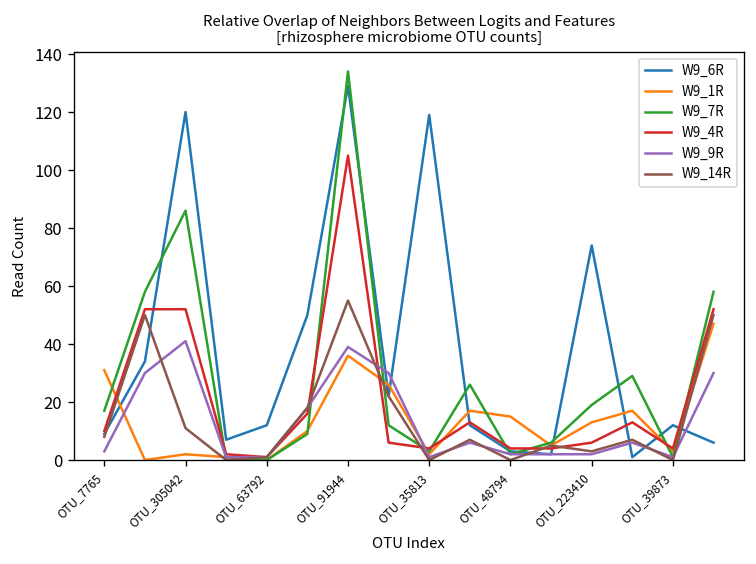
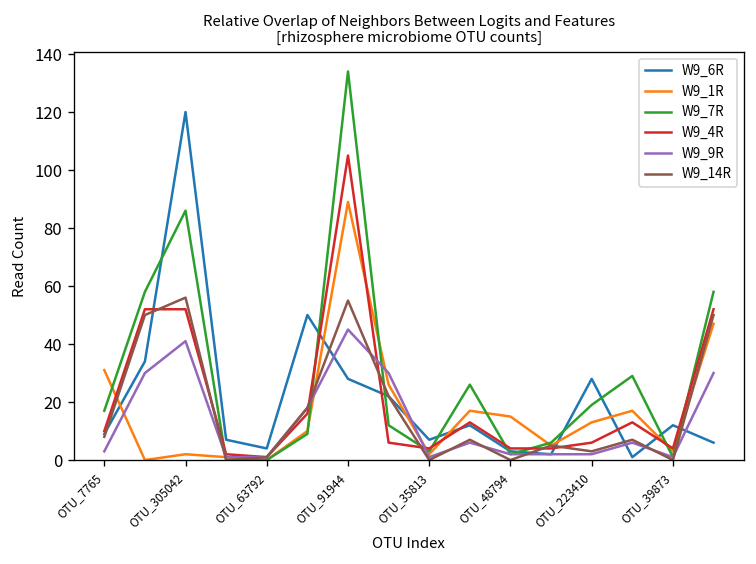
W9_14R, OTU_305042: 11 -> 56
W9_6R, OTU_63792: 12 -> 4
W9_6R, OTU_91944: 129 -> 28
W9_1R, OTU_91944: 36 -> 89
W9_9R, OTU_91944: 39 -> 45
W9_6R, OTU_35813: 119 -> 7
W9_6R, OTU_223410: 74 -> 28
